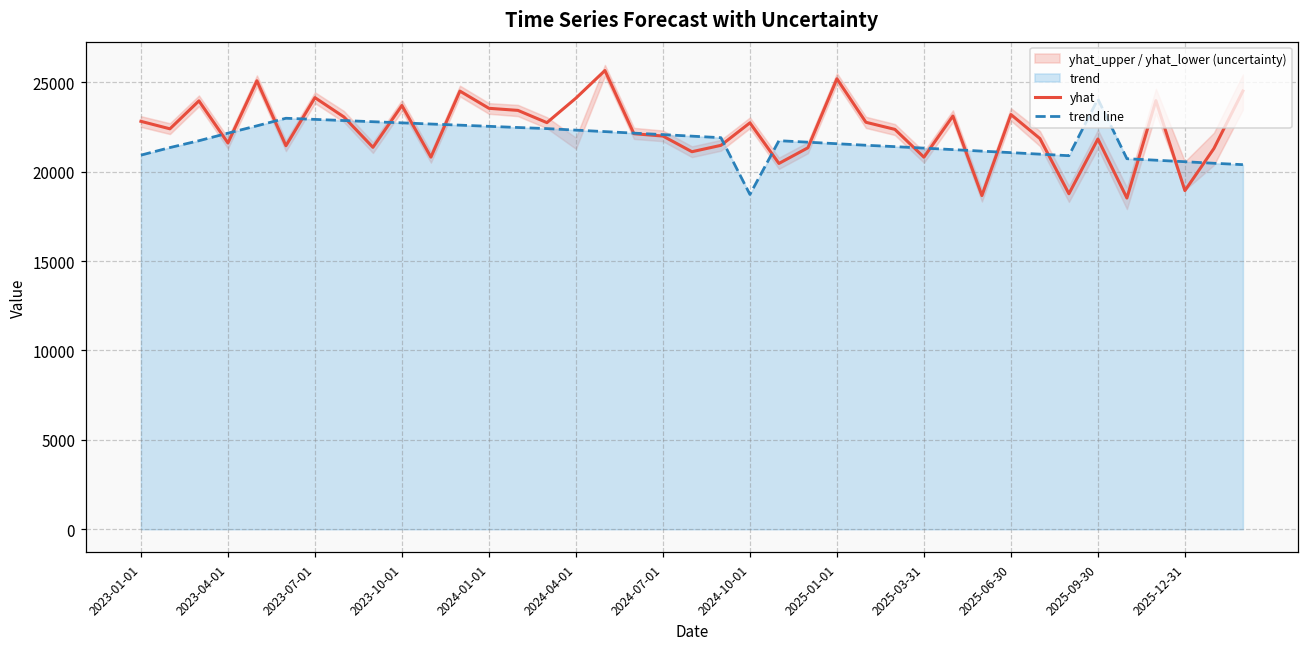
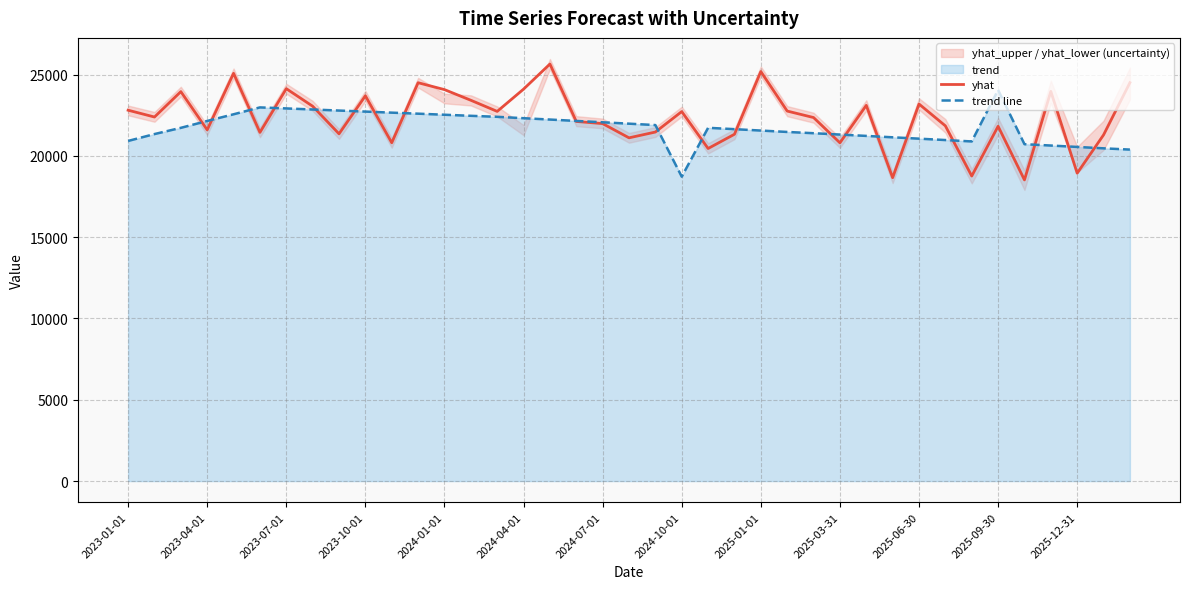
yhat, 2024-01-01: 23500 -> 24100
